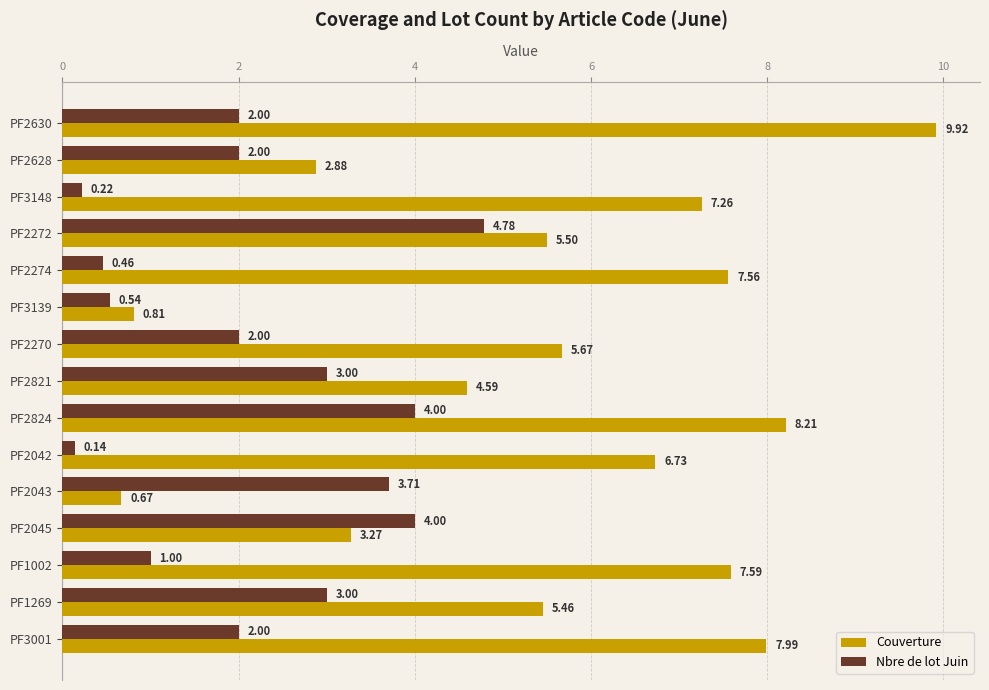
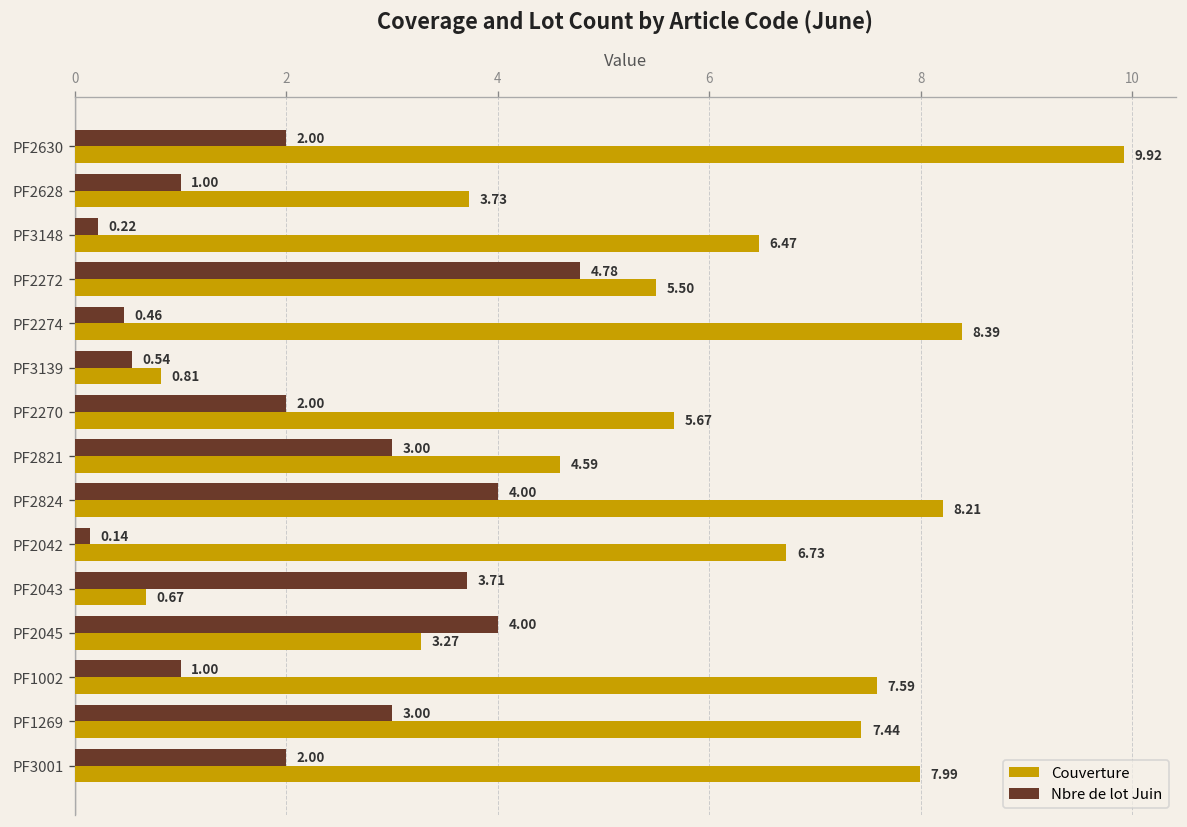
Nbre de lot Juin, PF2628: 2.00 -> 1.00
Couverture, PF2628: 2.88 -> 3.73
Couverture, PF3148: 7.26 -> 6.47
Couverture, PF2274: 7.56 -> 8.39
Couverture, PF1269: 5.46 -> 7.44
